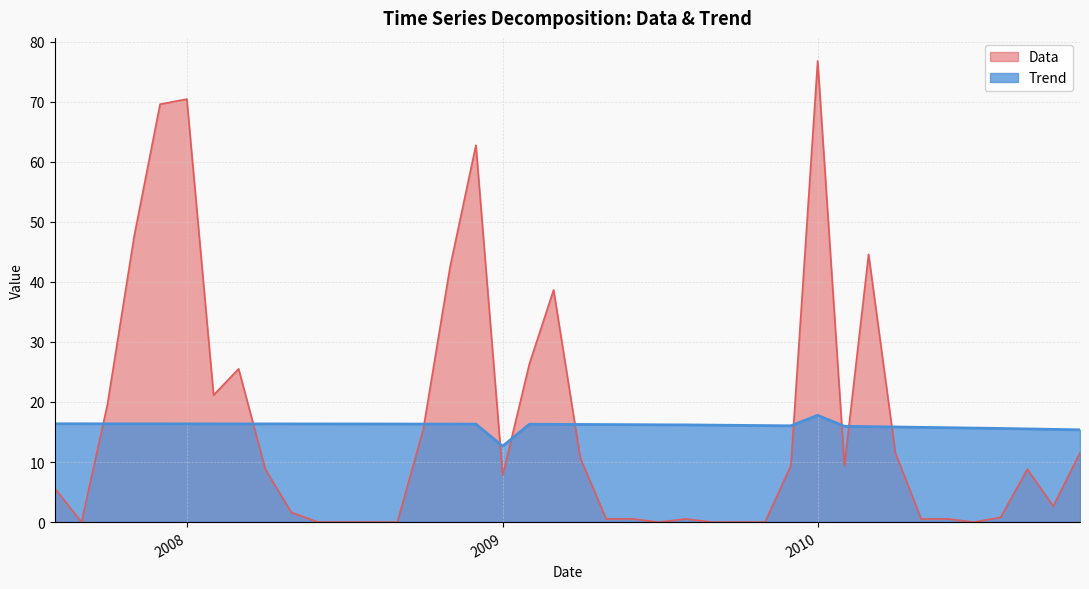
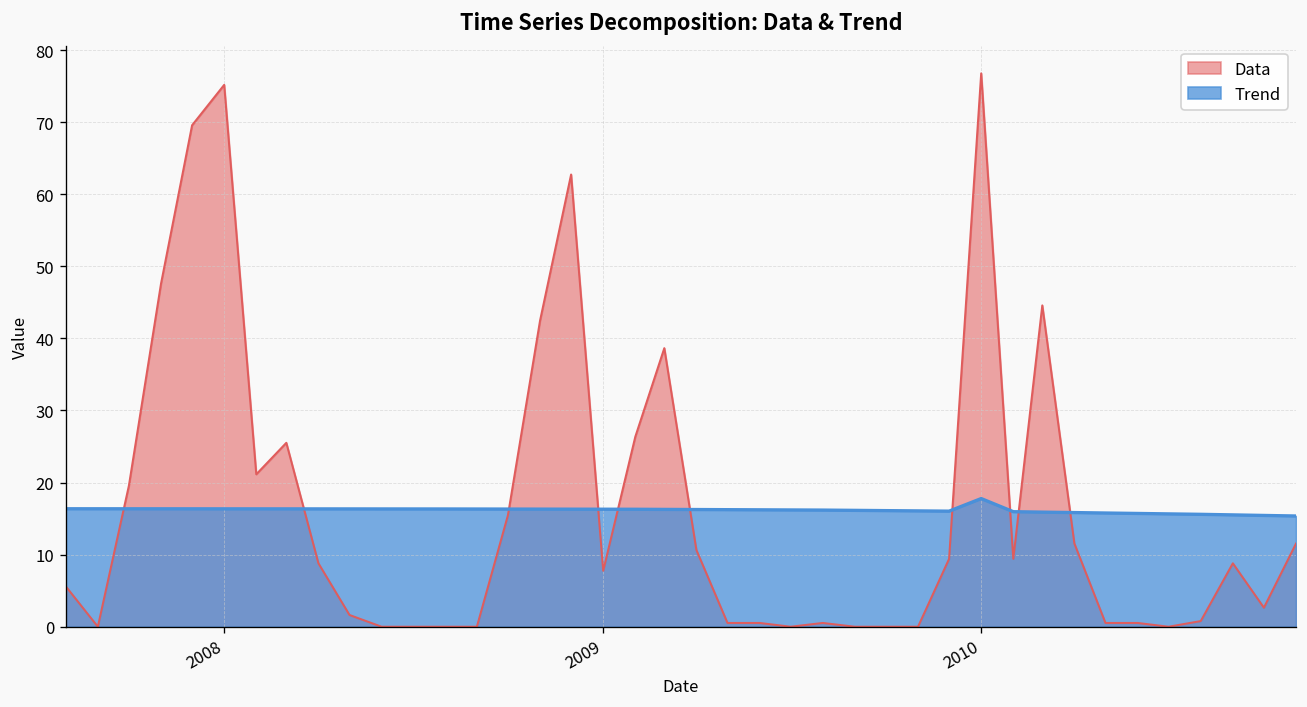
Data, 2008: 70 -> 75
Trend, 2009: 13 -> 16
